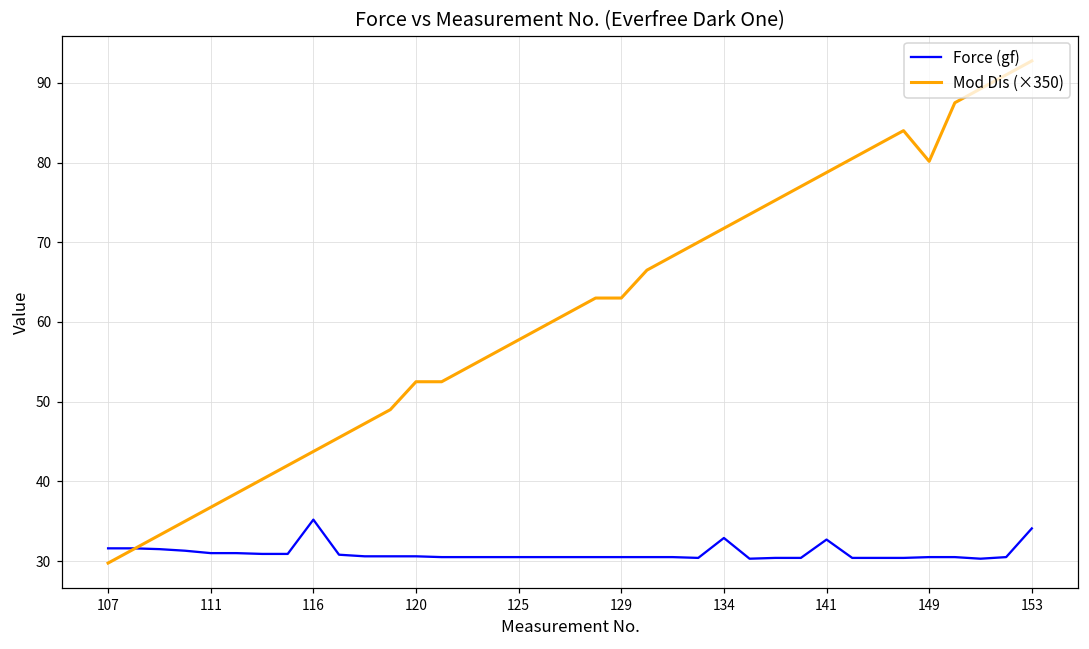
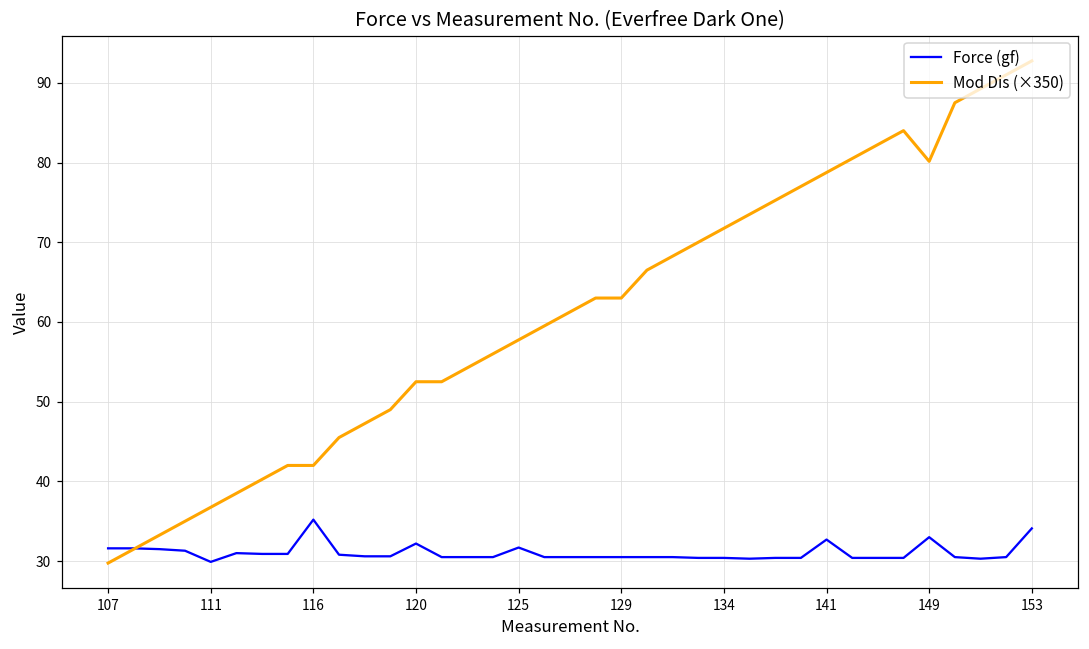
Force (gf), 111: 31 -> 30
Mod Dis (×350), 116: 44 -> 42
Force (gf), 120: 31 -> 32
Force (gf), 125: 31 -> 32
Force (gf), 134: 33 -> 30
Force (gf), 149: 31 -> 33
